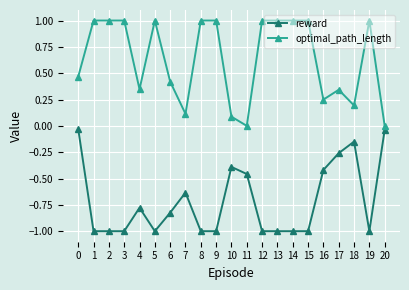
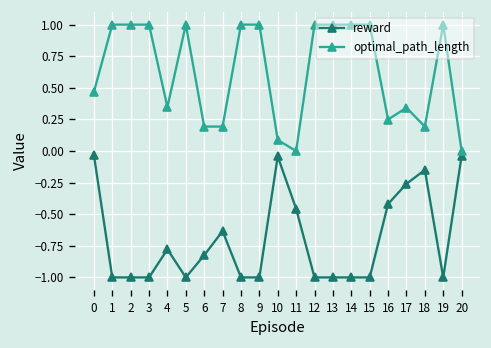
optimal_path_length, 6: 0.42 -> 0.19
optimal_path_length, 7: 0.11 -> 0.19
reward, 10: -0.39 -> -0.04
